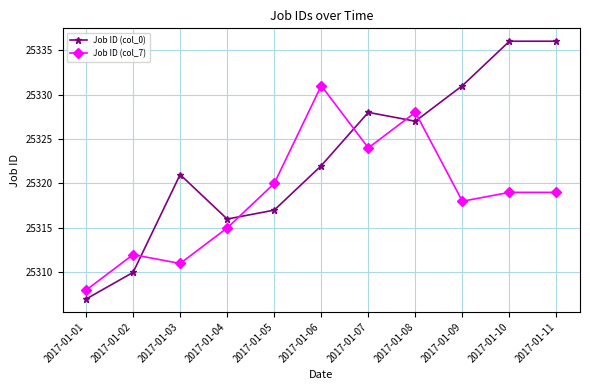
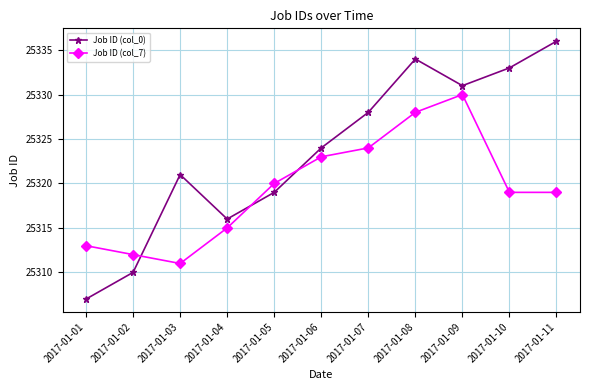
Job ID (col_7), 2017-01-01: 25308 -> 25313
Job ID (col_0), 2017-01-05: 25317 -> 25319
Job ID (col_0), 2017-01-06: 25322 -> 25324
Job ID (col_7), 2017-01-06: 25331 -> 25323
Job ID (col_0), 2017-01-08: 25327 -> 25334
Job ID (col_7), 2017-01-09: 25318 -> 25330
Job ID (col_0), 2017-01-10: 25336 -> 25333
